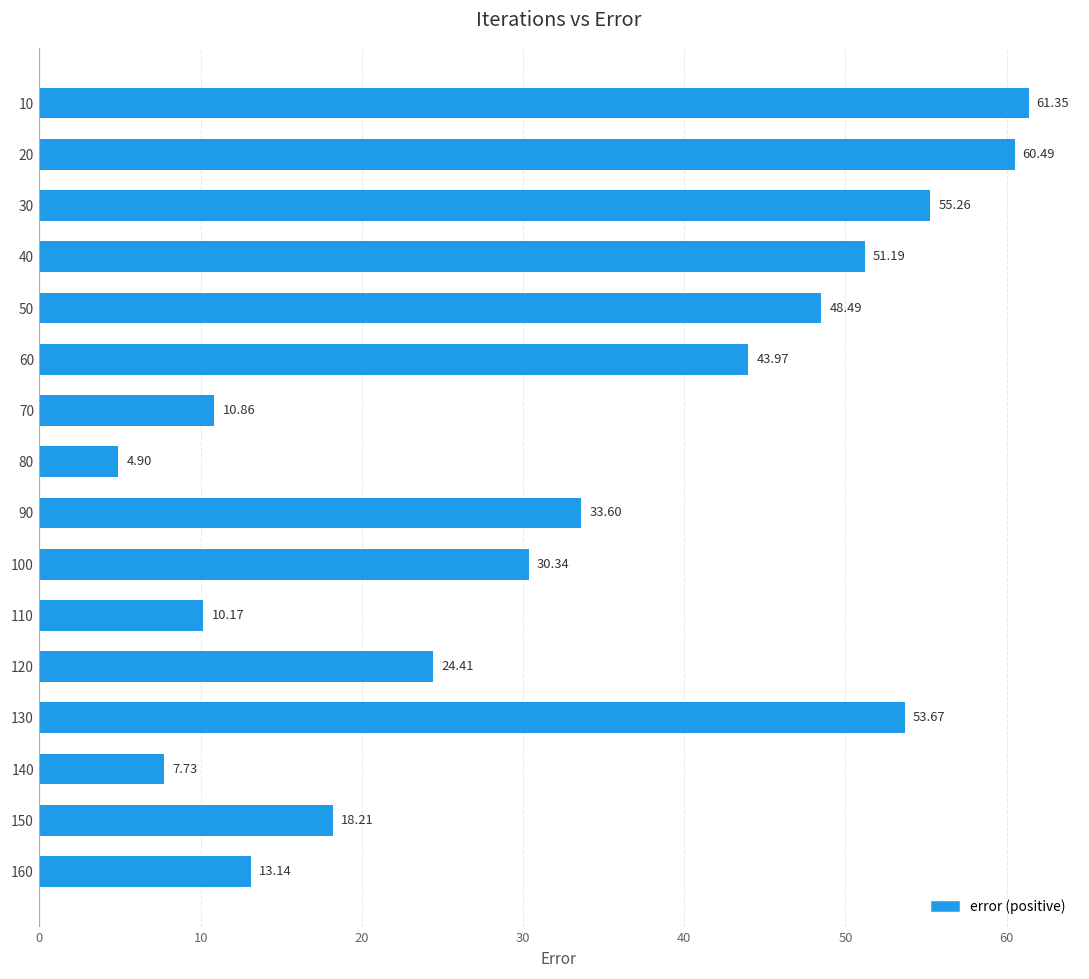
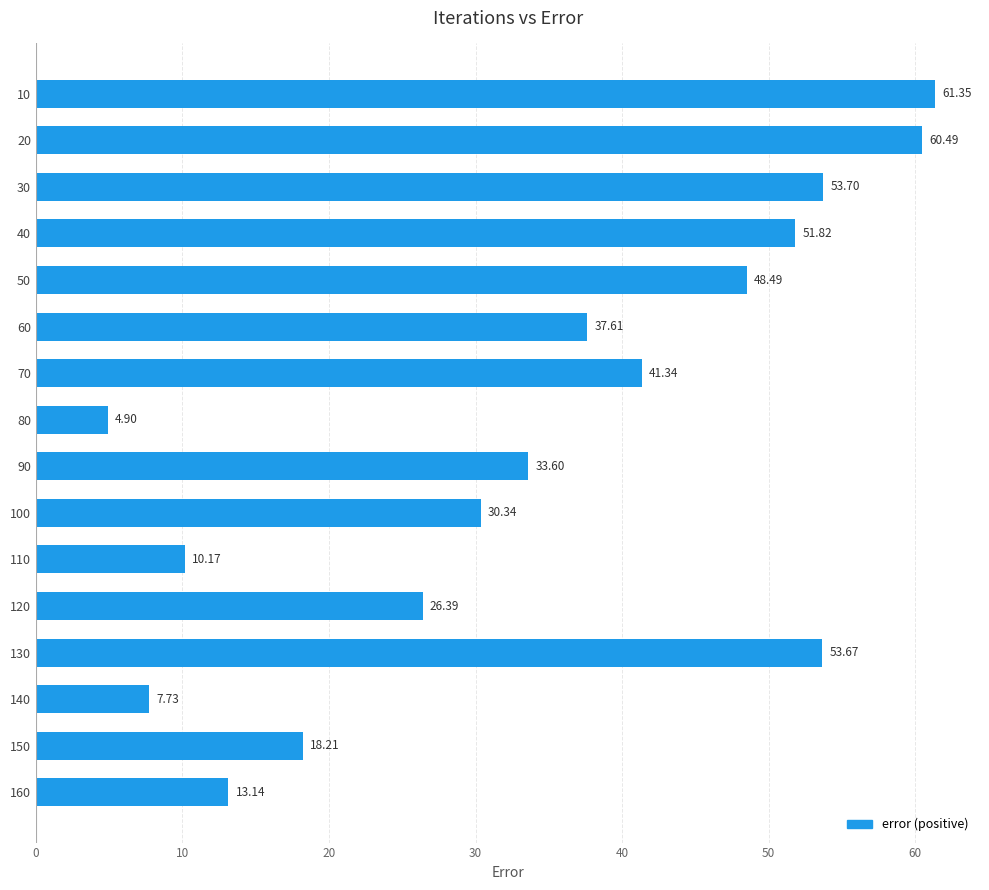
30: 55.26 -> 53.70
40: 51.19 -> 51.82
60: 43.97 -> 37.61
70: 10.86 -> 41.34
120: 24.41 -> 26.39
